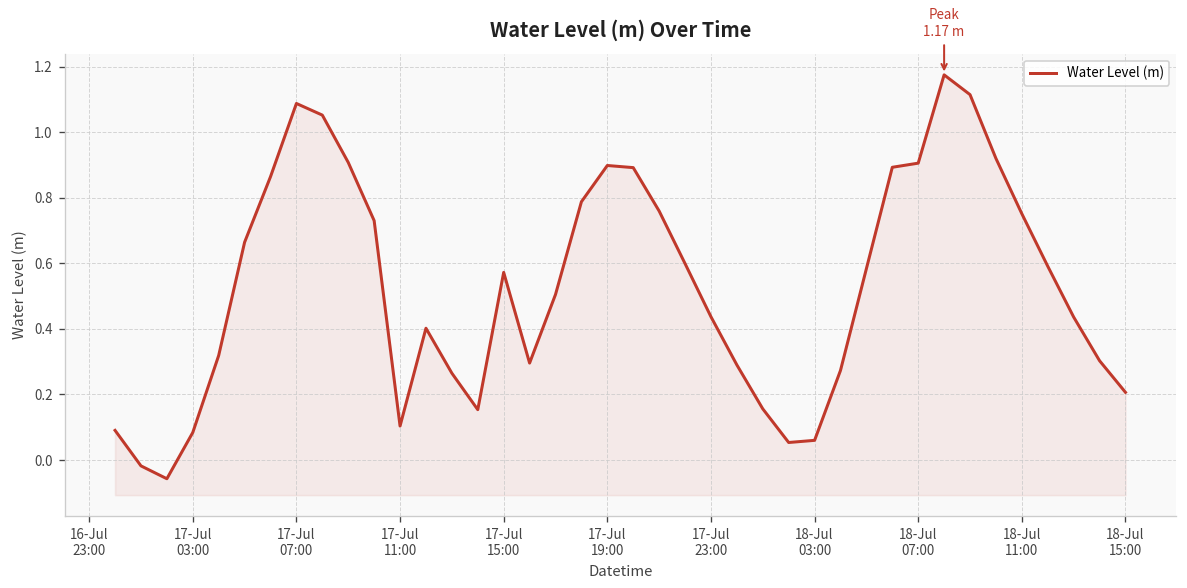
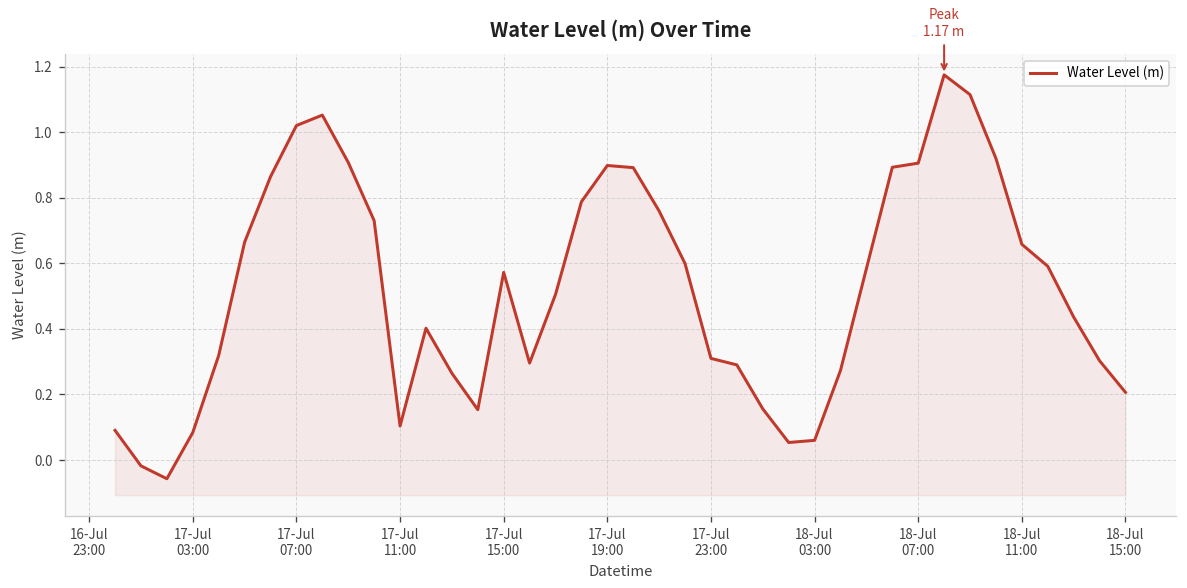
17-Jul 07:00: 1.09 -> 1.02
17-Jul 23:00: 0.44 -> 0.31
18-Jul 11:00: 0.75 -> 0.66
